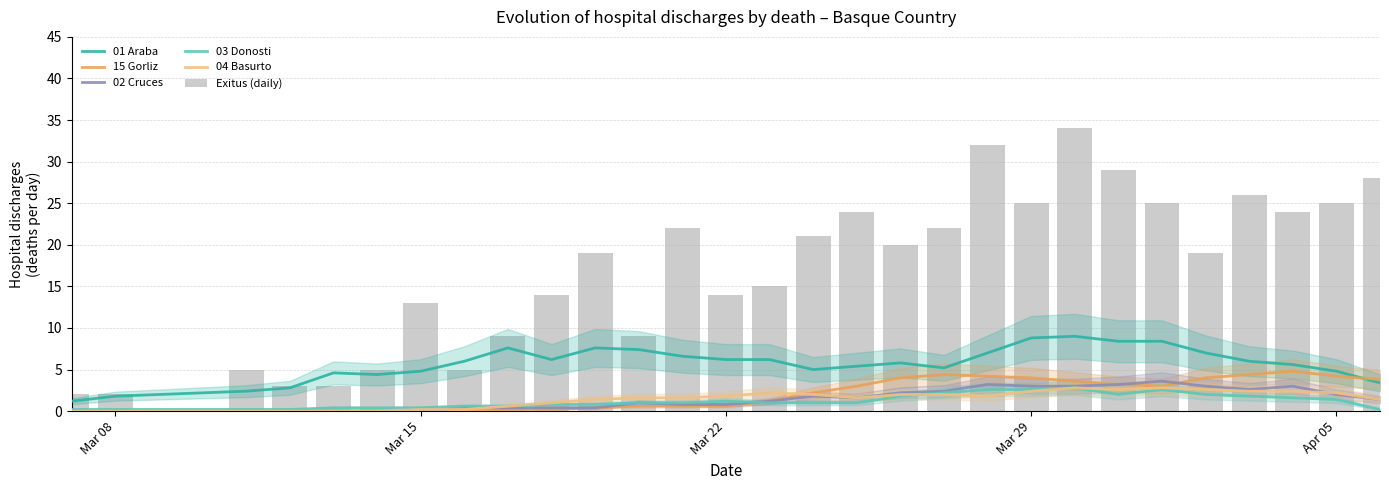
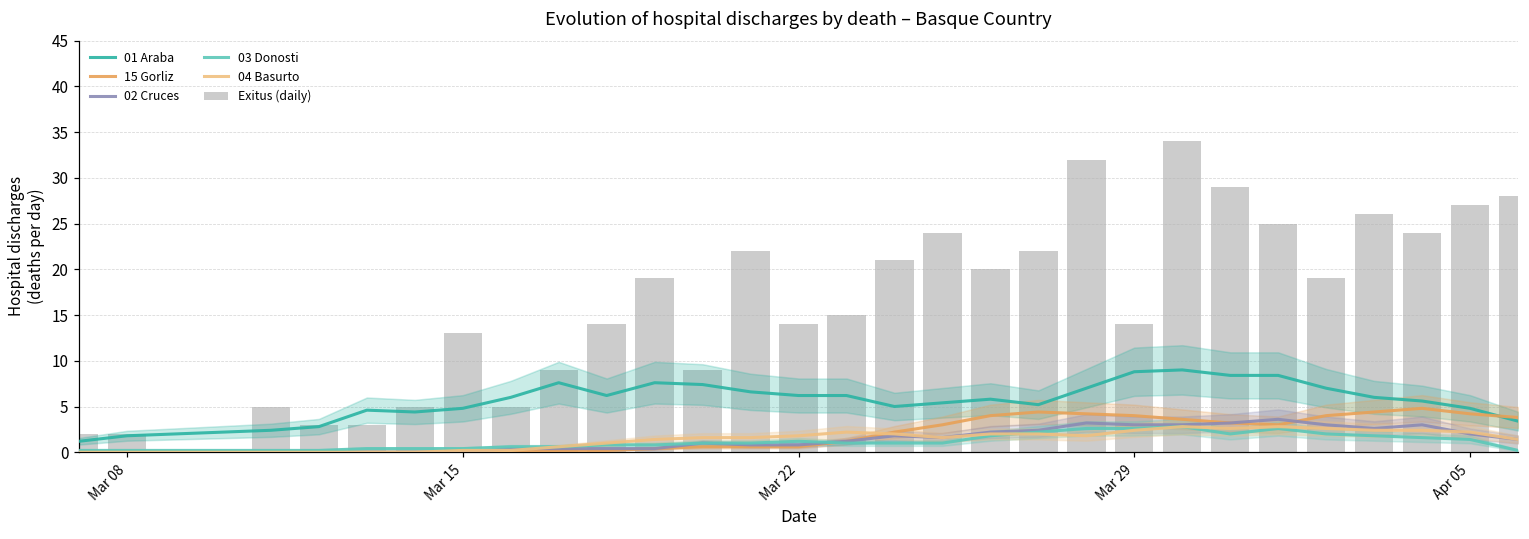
Exitus (daily), Mar 29: 25 -> 14
Exitus (daily), Apr 05: 25 -> 27
